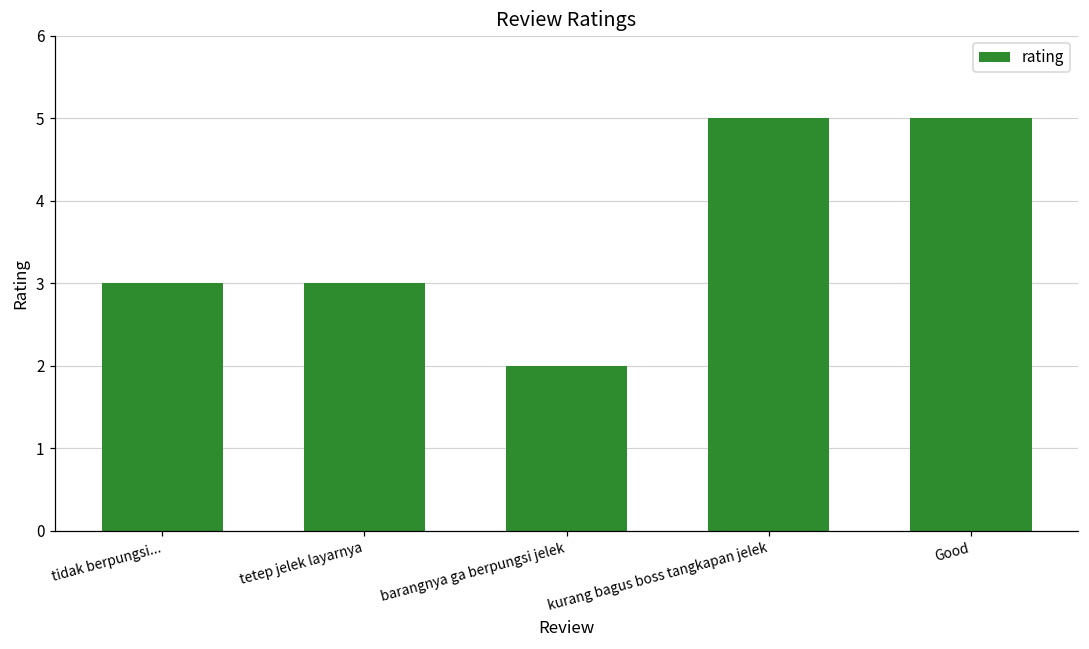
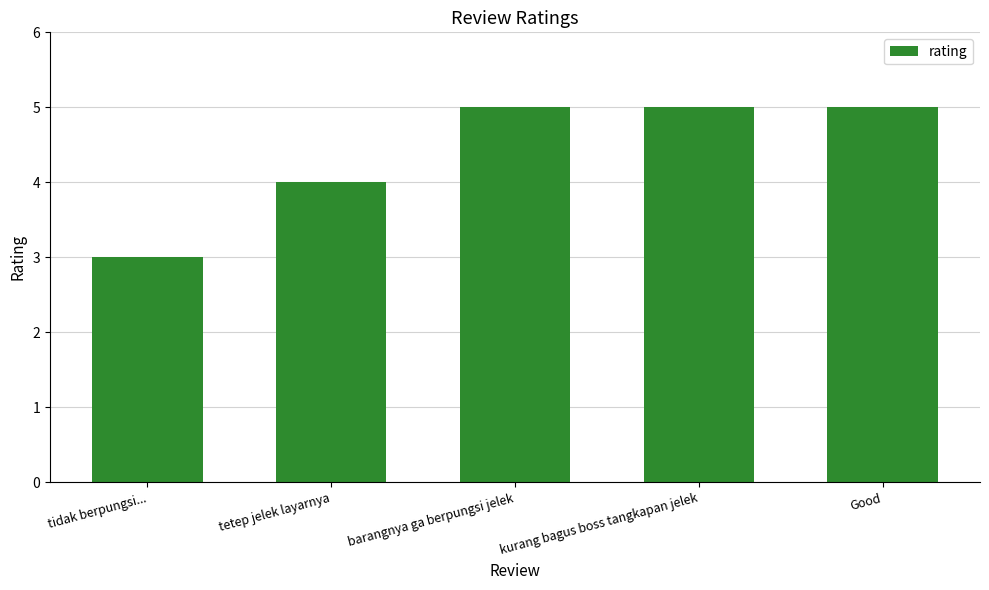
tetep jelek layarnya: 3 -> 4
barangnya ga berpungsi jelek: 2 -> 5
